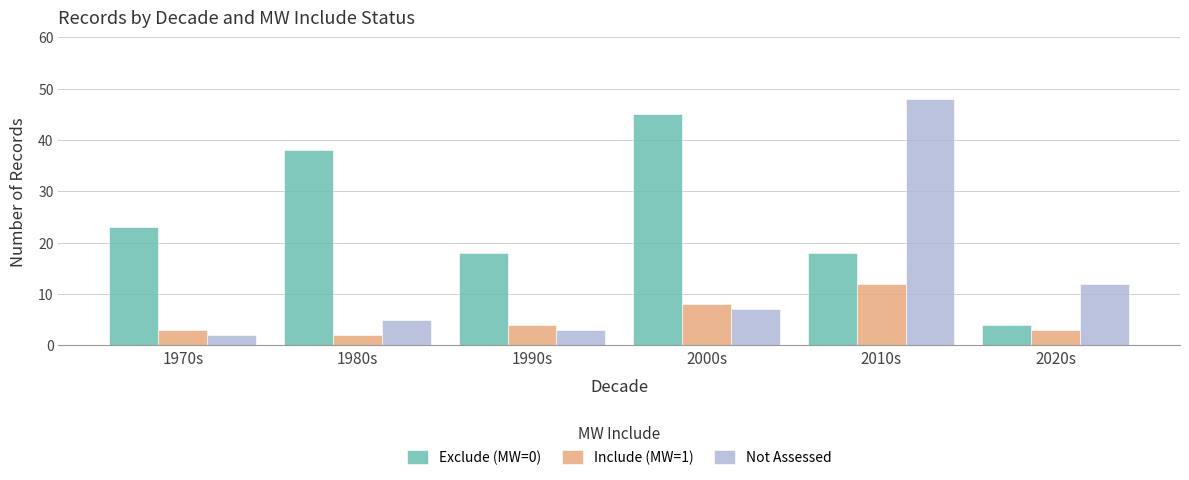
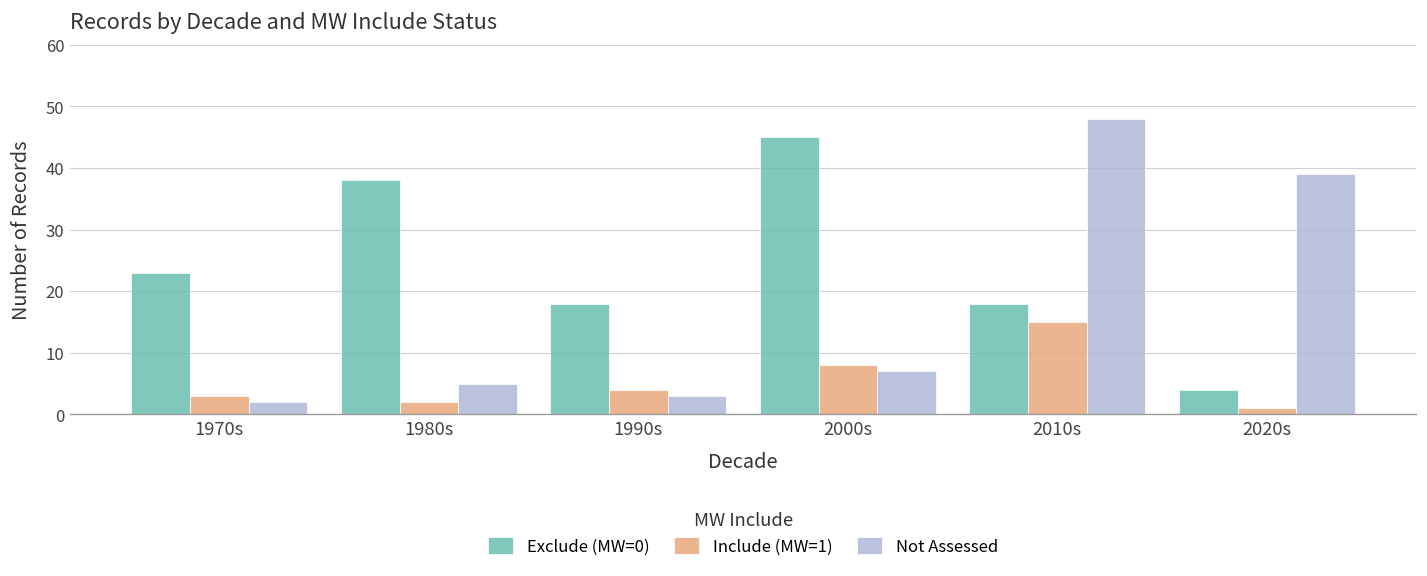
Include (MW=1), 2010s: 12 -> 15
Include (MW=1), 2020s: 3 -> 1
Not Assessed, 2020s: 12 -> 39
